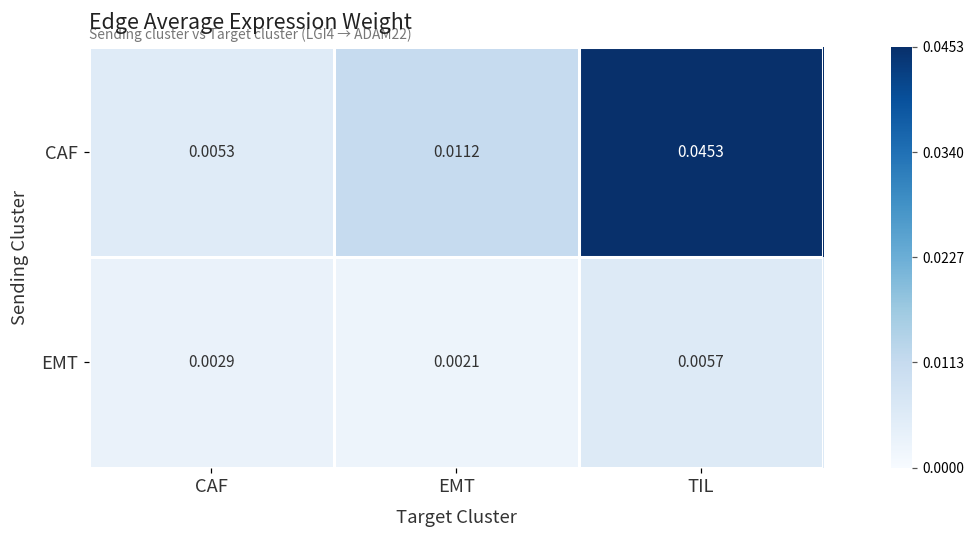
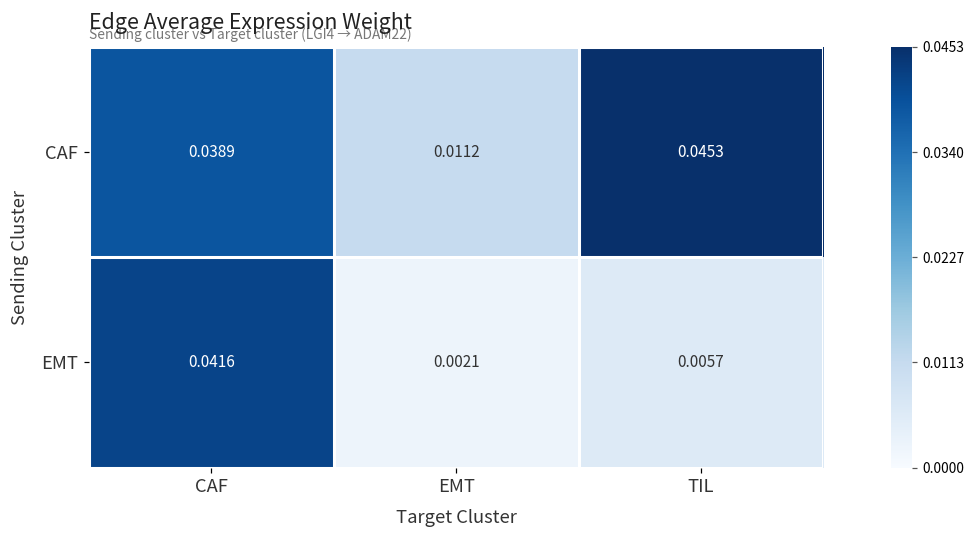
CAF, CAF: 0.0053 -> 0.0389
EMT, CAF: 0.0029 -> 0.0416
